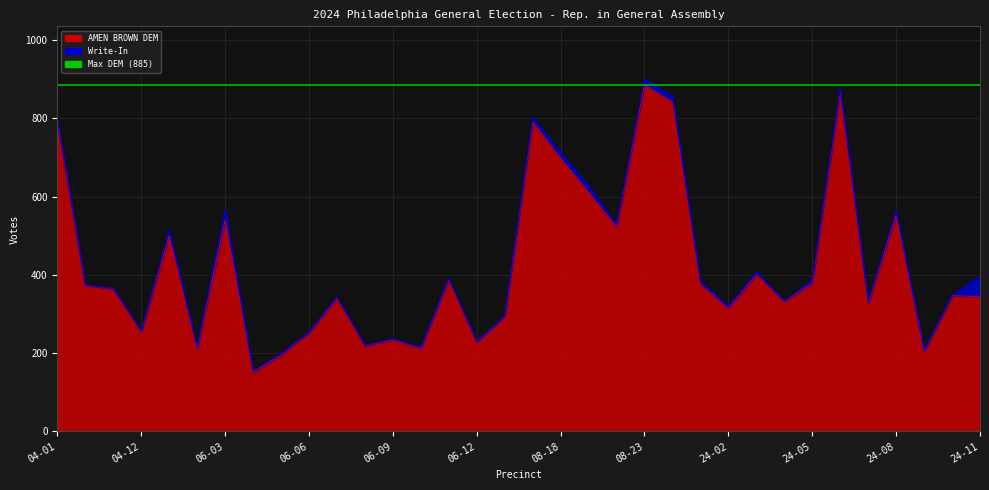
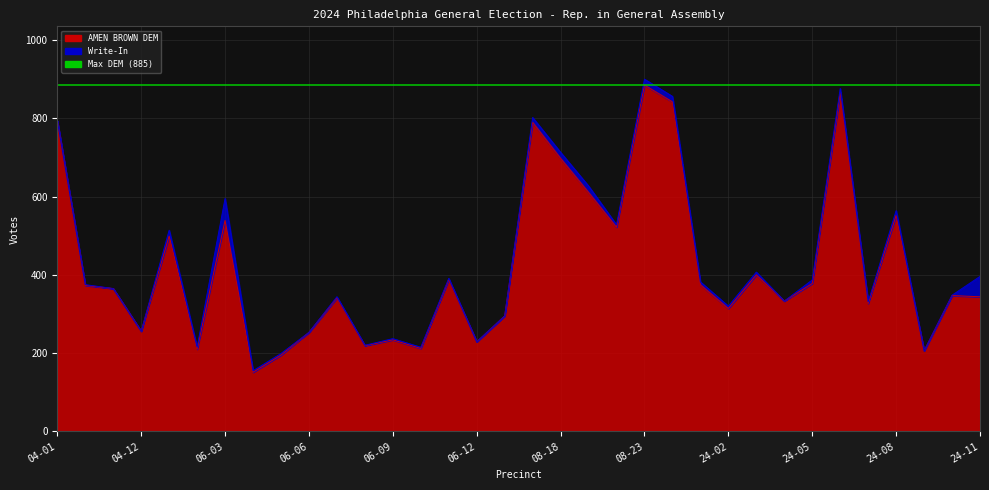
Write-In, 06-03: 30 -> 60
